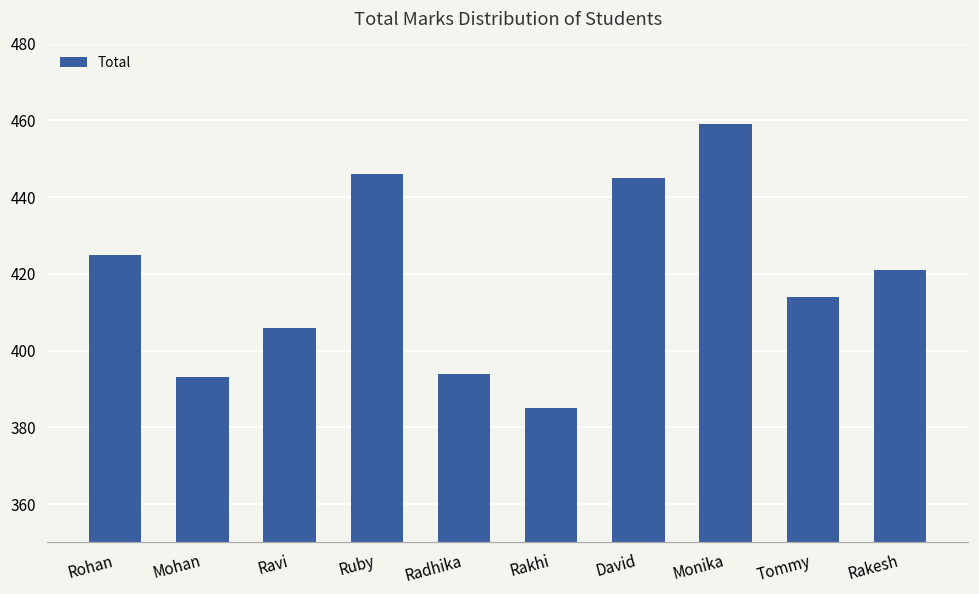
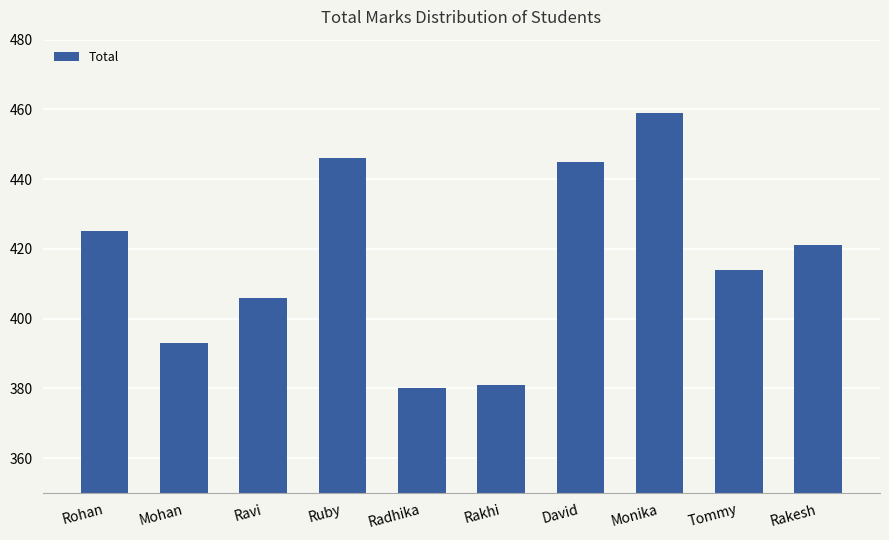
Radhika: 394 -> 380
Rakhi: 385 -> 381
